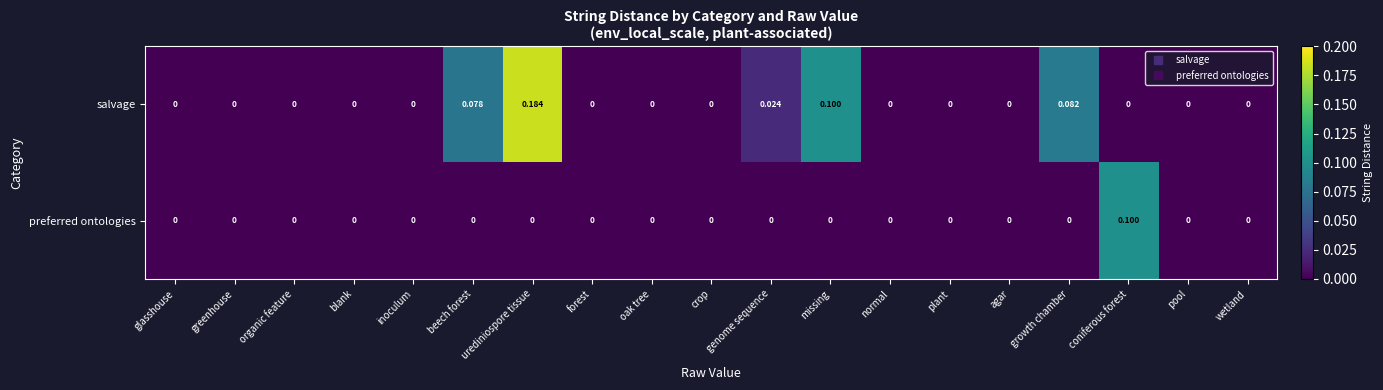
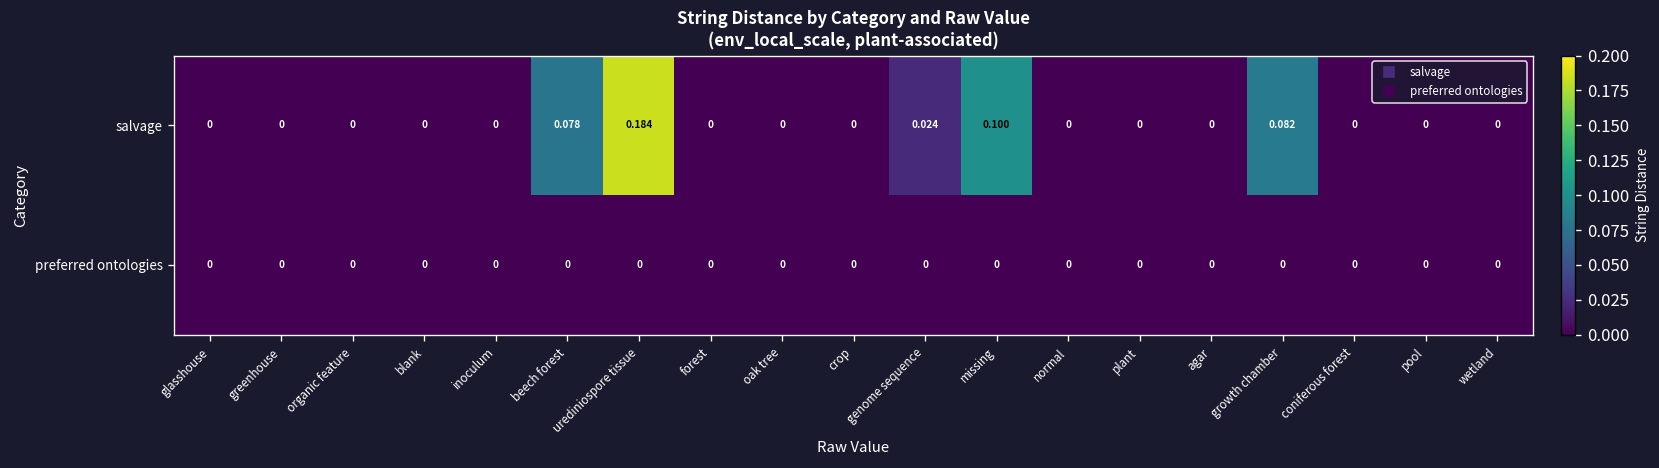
preferred ontologies, coniferous forest: 0.100 -> 0
